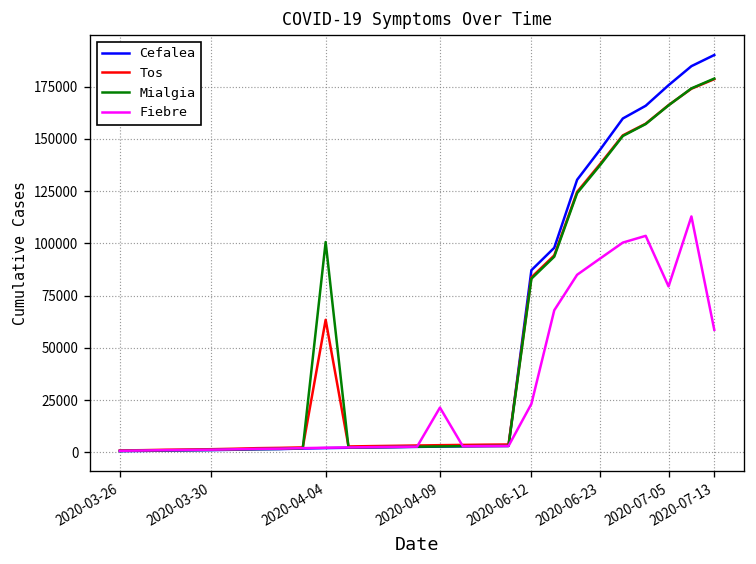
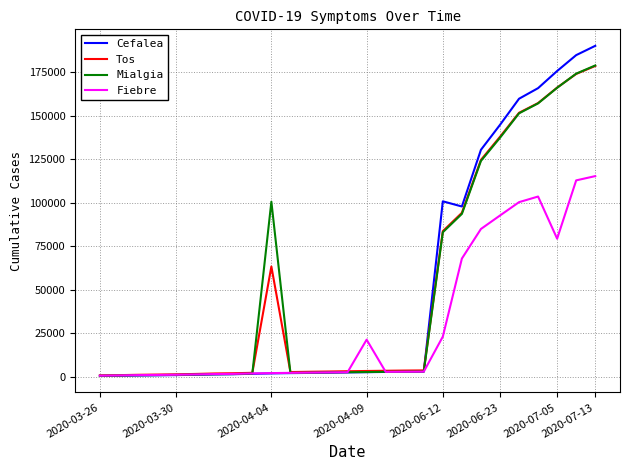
Cefalea, 2020-06-12: 87000 -> 101000
Fiebre, 2020-07-13: 59000 -> 115000
